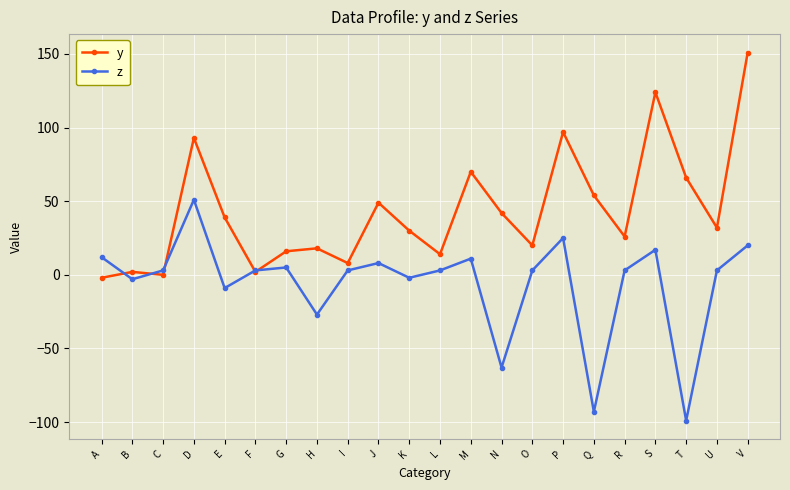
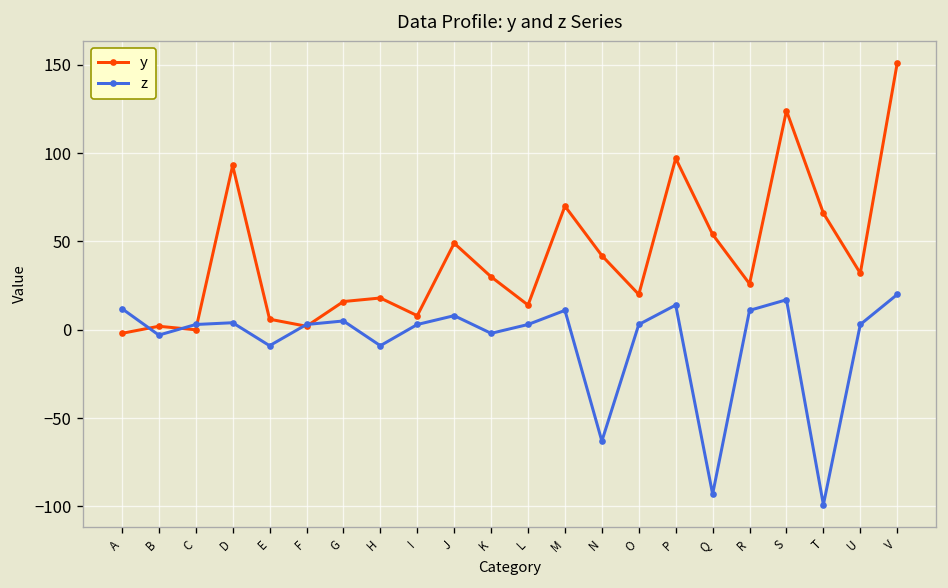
z, D: 51 -> 4
y, E: 39 -> 6
z, H: -27 -> -9
z, P: 25 -> 14
z, R: 3 -> 11
